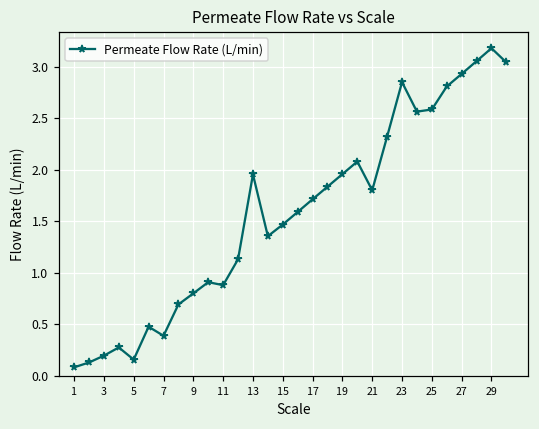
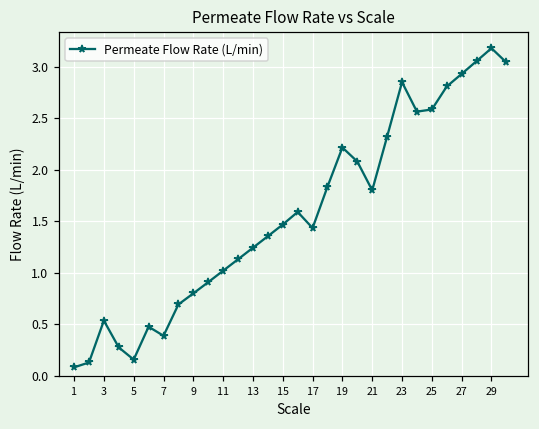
3: 0.2 -> 0.5
11: 0.9 -> 1.0
13: 2.0 -> 1.2
17: 1.7 -> 1.4
19: 2.0 -> 2.2
